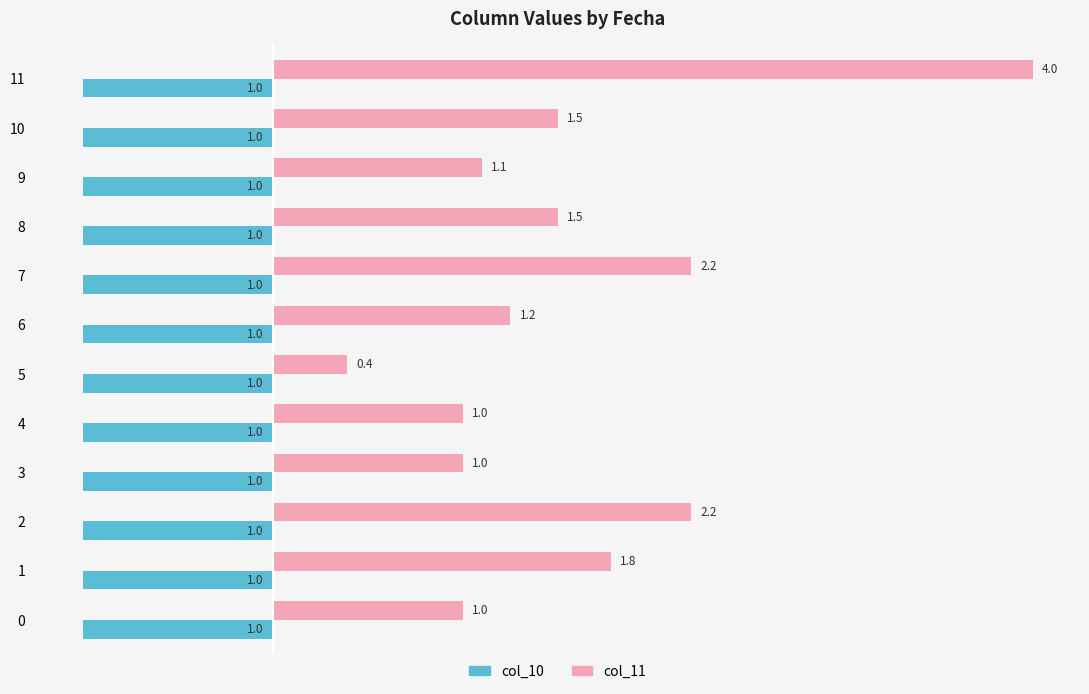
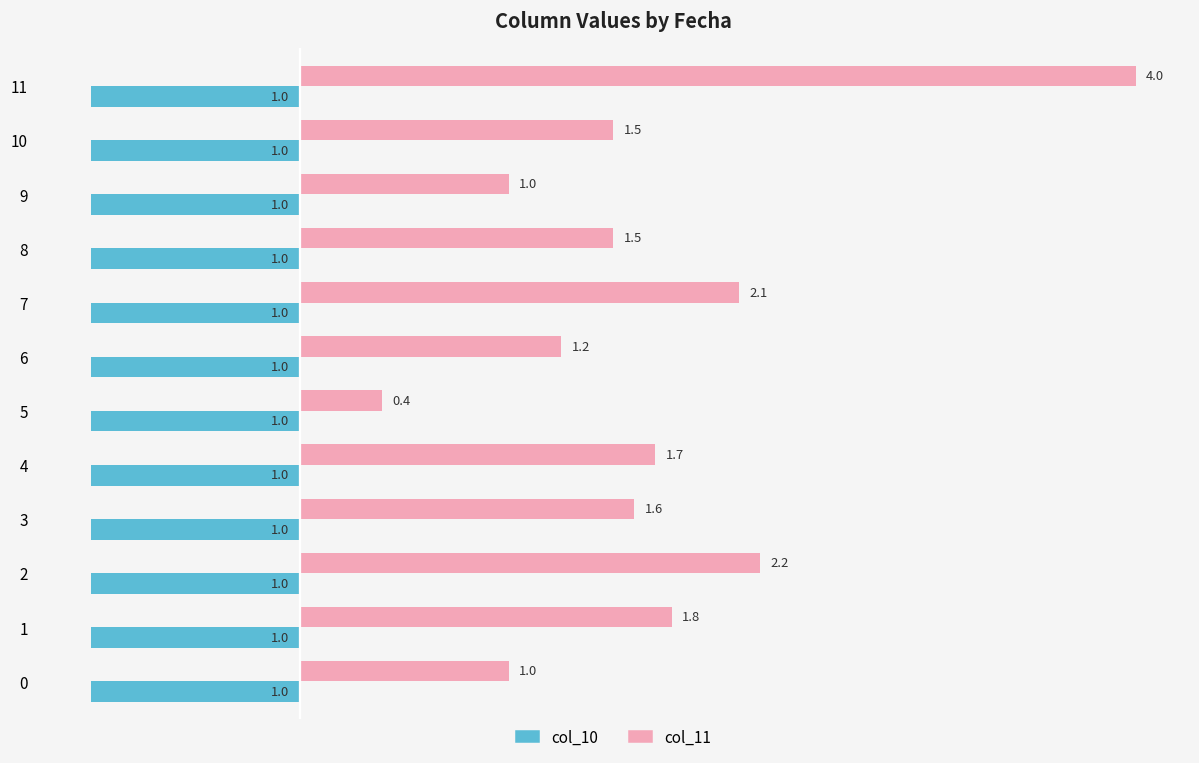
col_11, 9: 1.1 -> 1.0
col_11, 7: 2.2 -> 2.1
col_11, 4: 1.0 -> 1.7
col_11, 3: 1.0 -> 1.6
